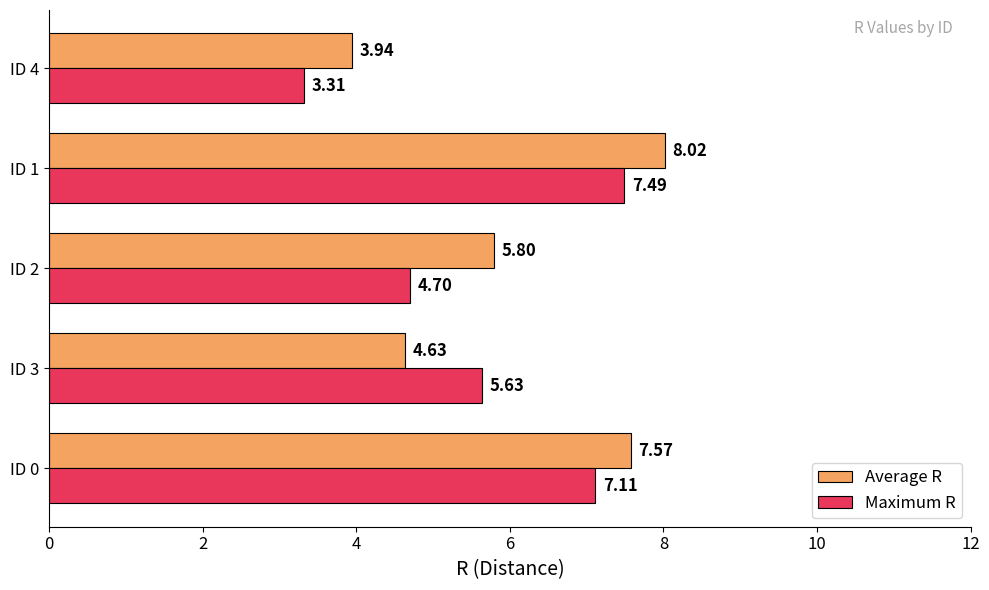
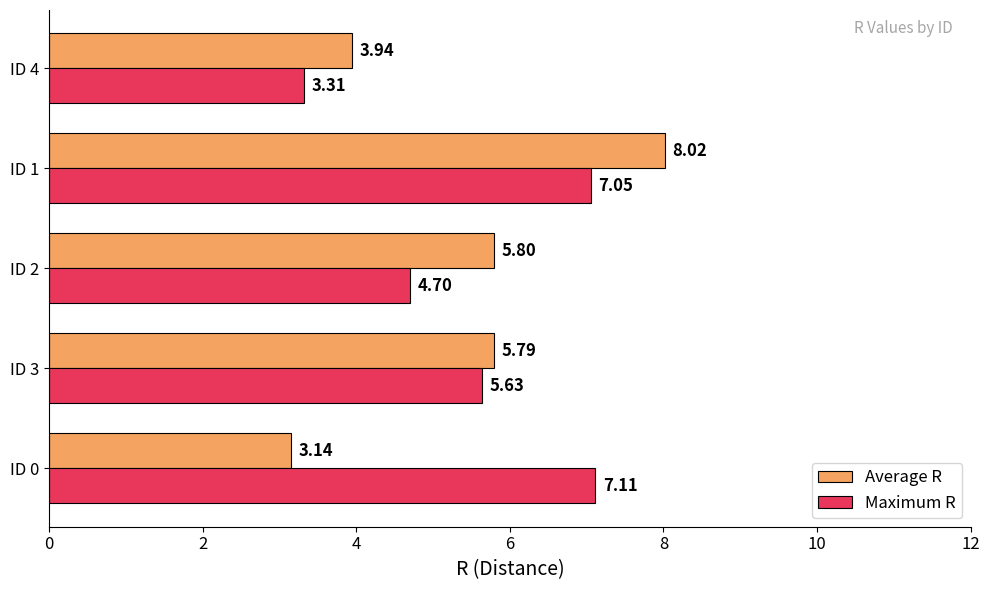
Maximum R, ID 1: 7.49 -> 7.05
Average R, ID 3: 4.63 -> 5.79
Average R, ID 0: 7.57 -> 3.14
